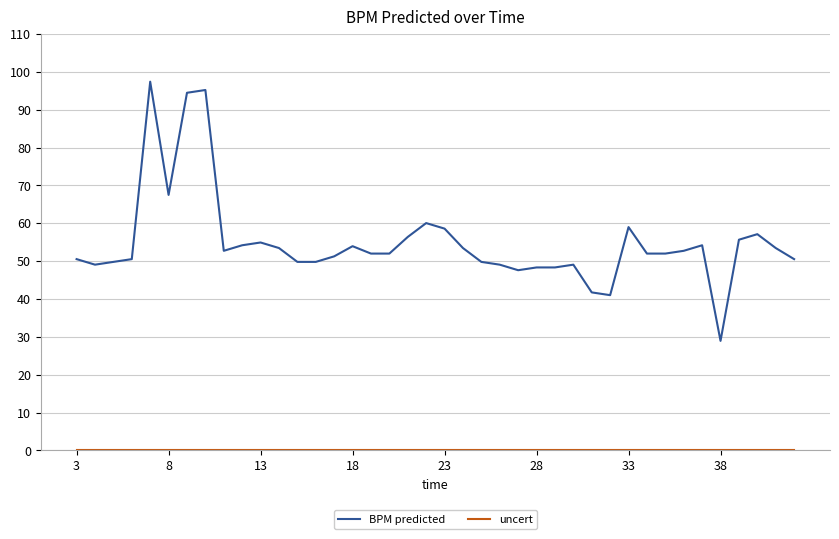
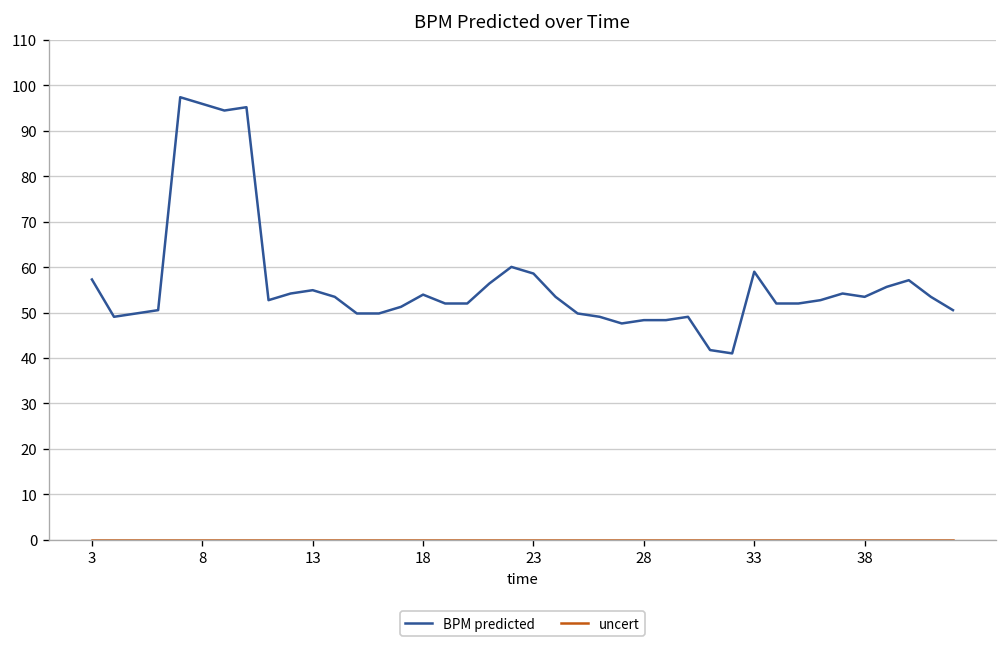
BPM predicted, 3: 51 -> 57
BPM predicted, 8: 67 -> 96
BPM predicted, 38: 29 -> 53
